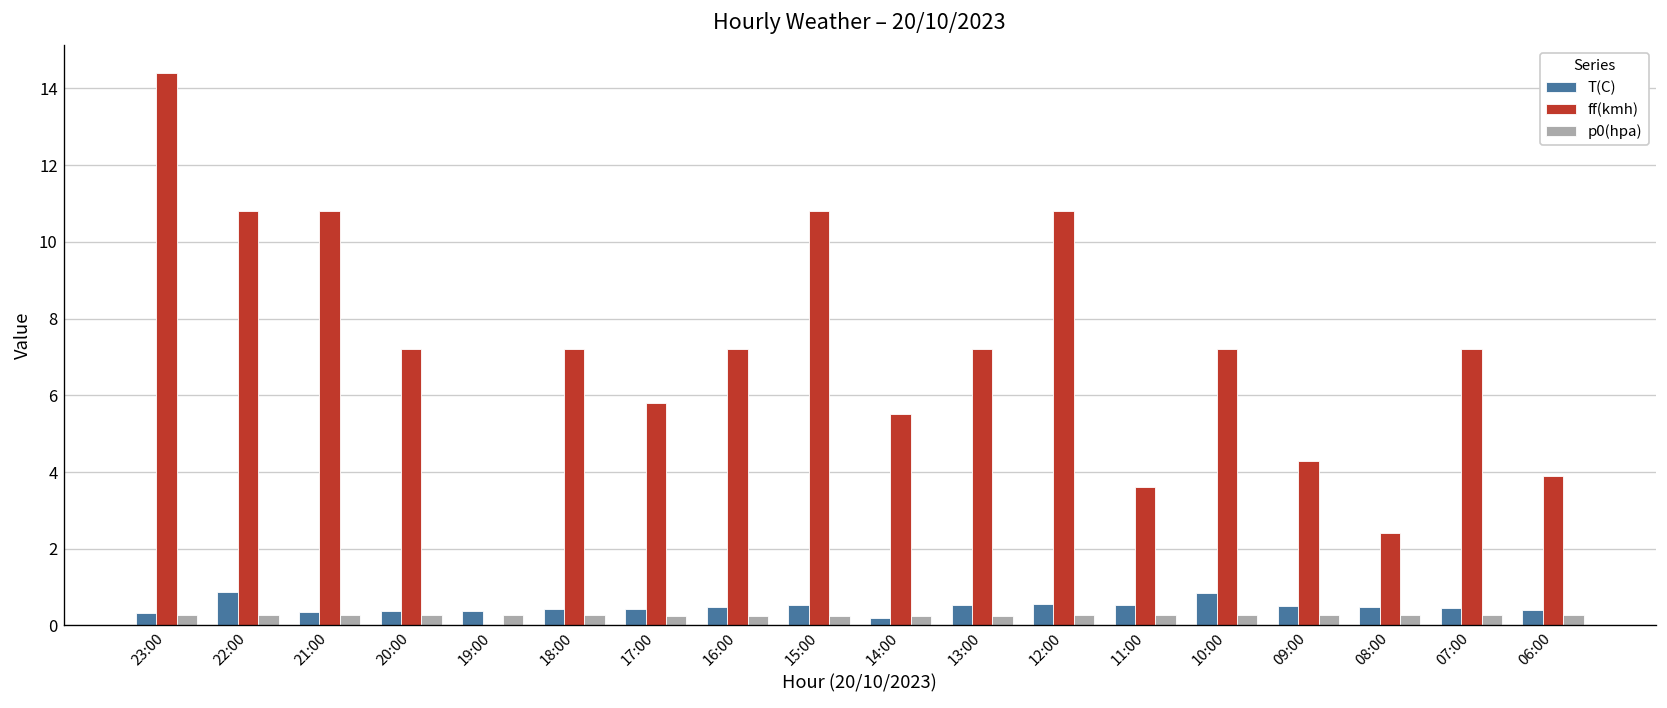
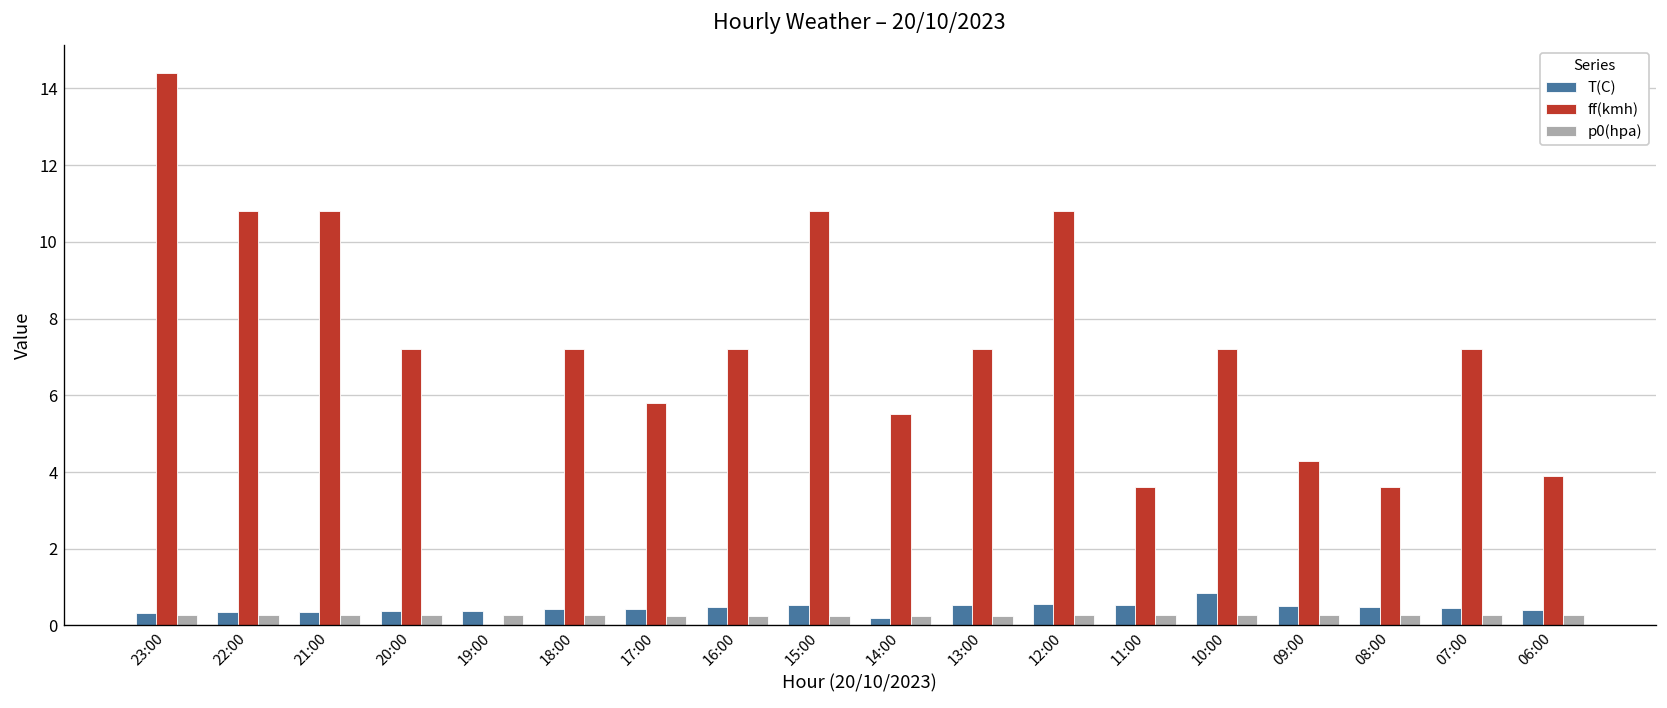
T(C), 22:00: 0.9 -> 0.3
ff(kmh), 08:00: 2.4 -> 3.6
